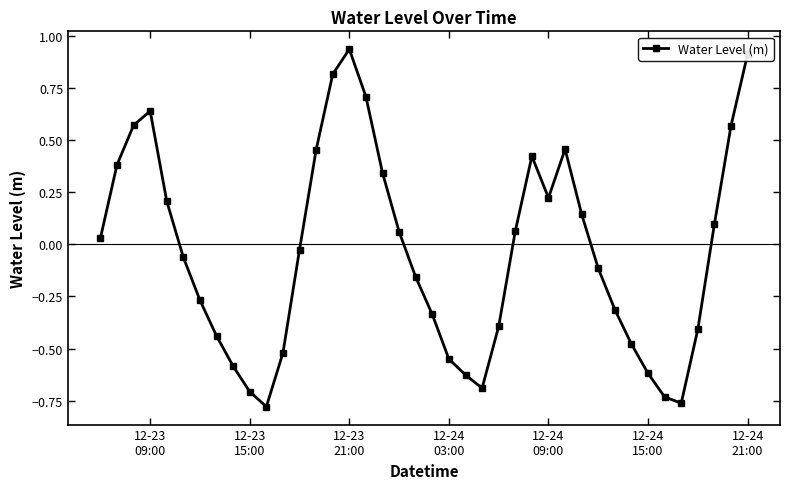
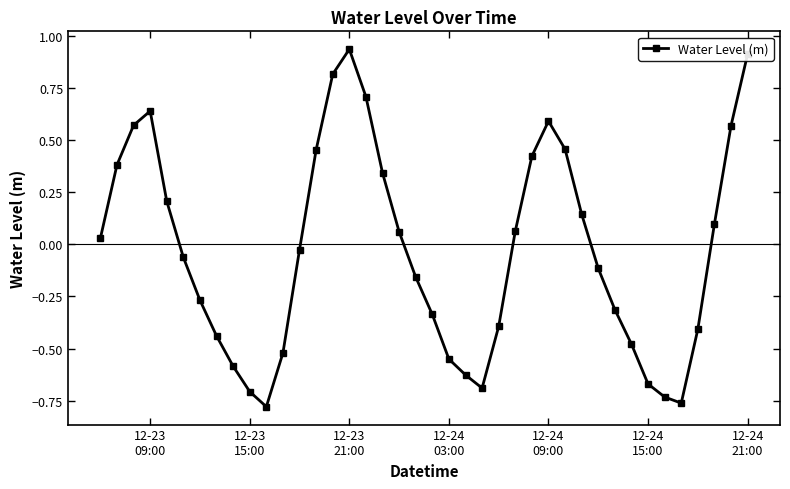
12-24 09:00: 0.22 -> 0.59
12-24 15:00: -0.62 -> -0.67
